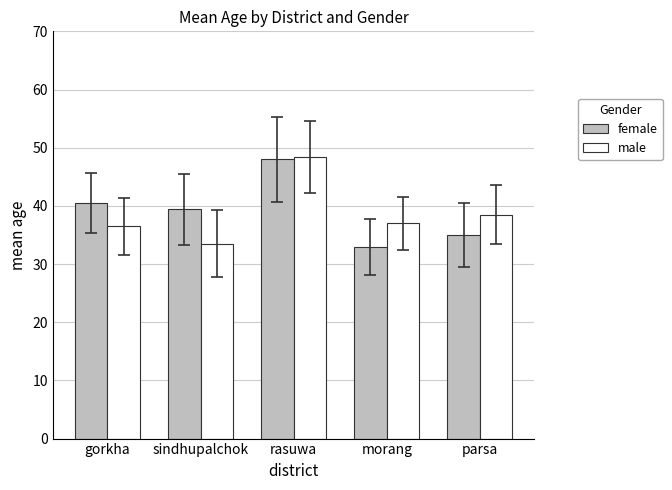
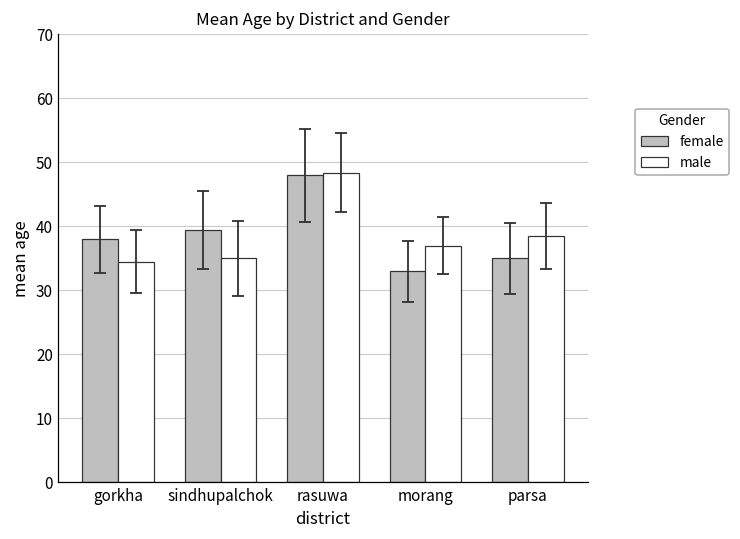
female, gorkha: 41 -> 38
male, gorkha: 37 -> 35
male, sindhupalchok: 34 -> 35
